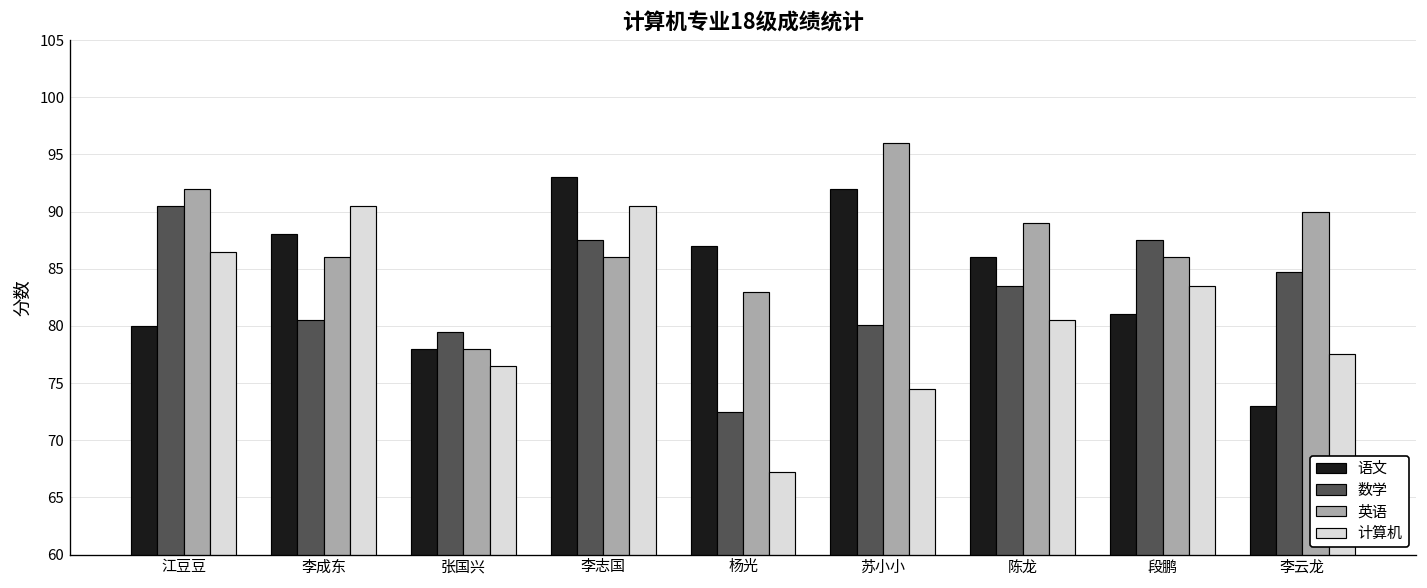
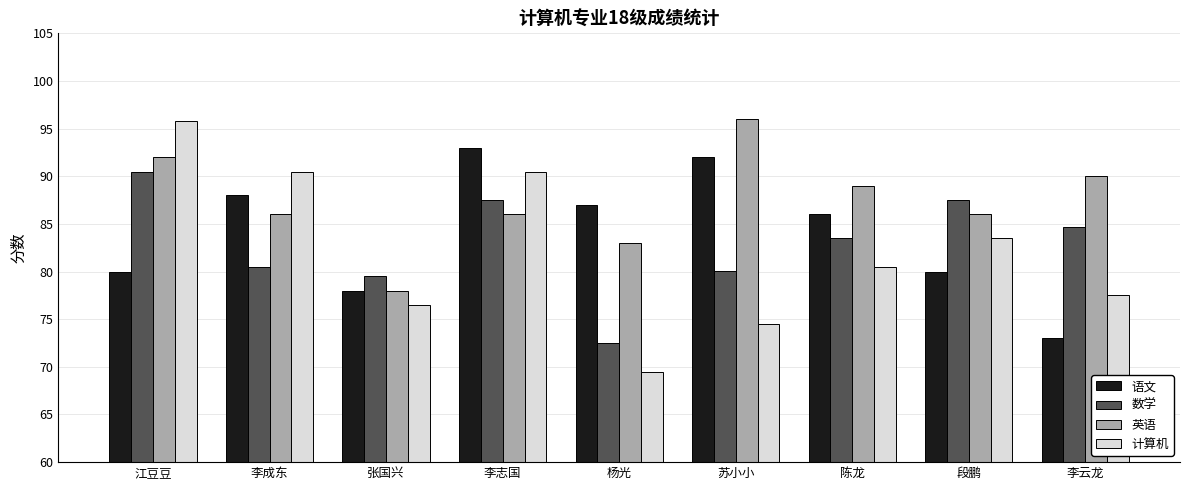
计算机, 江豆豆: 87 -> 96
计算机, 杨光: 67 -> 70
语文, 段鹏: 81 -> 80
